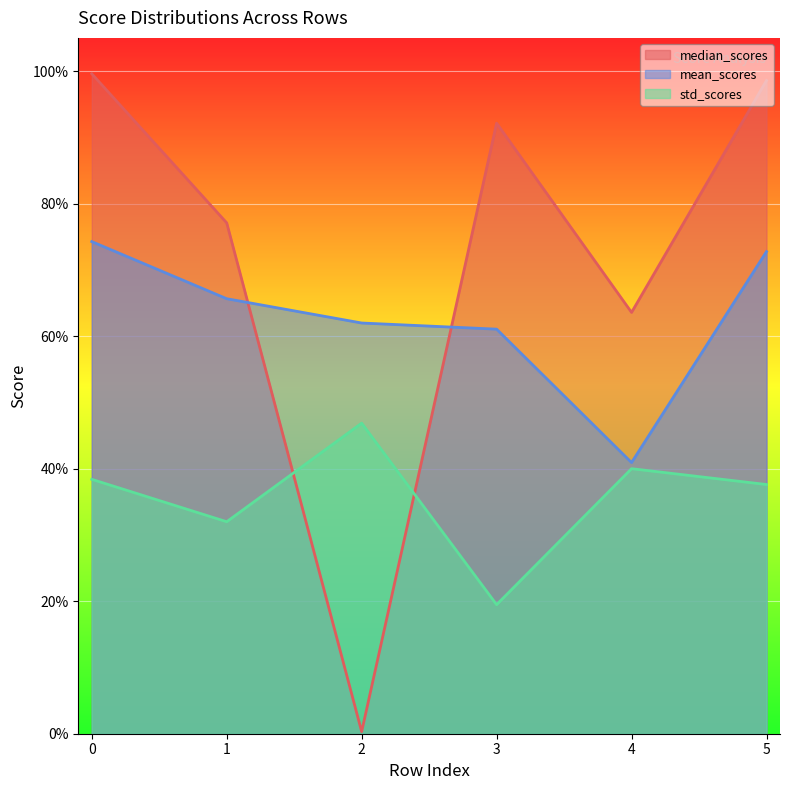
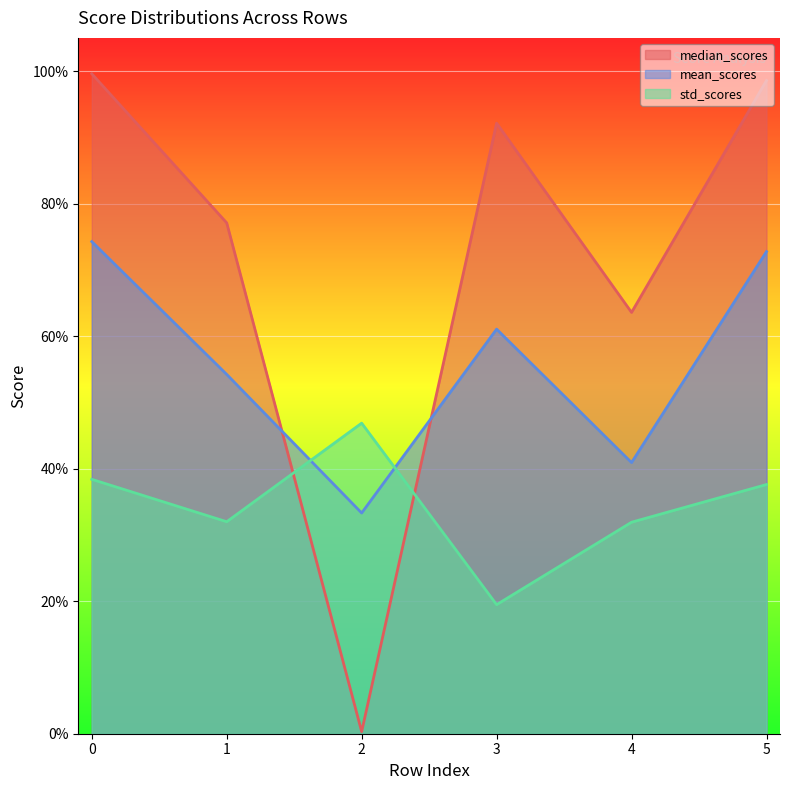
mean_scores, 1: 66% -> 54%
mean_scores, 2: 62% -> 33%
std_scores, 4: 40% -> 32%
